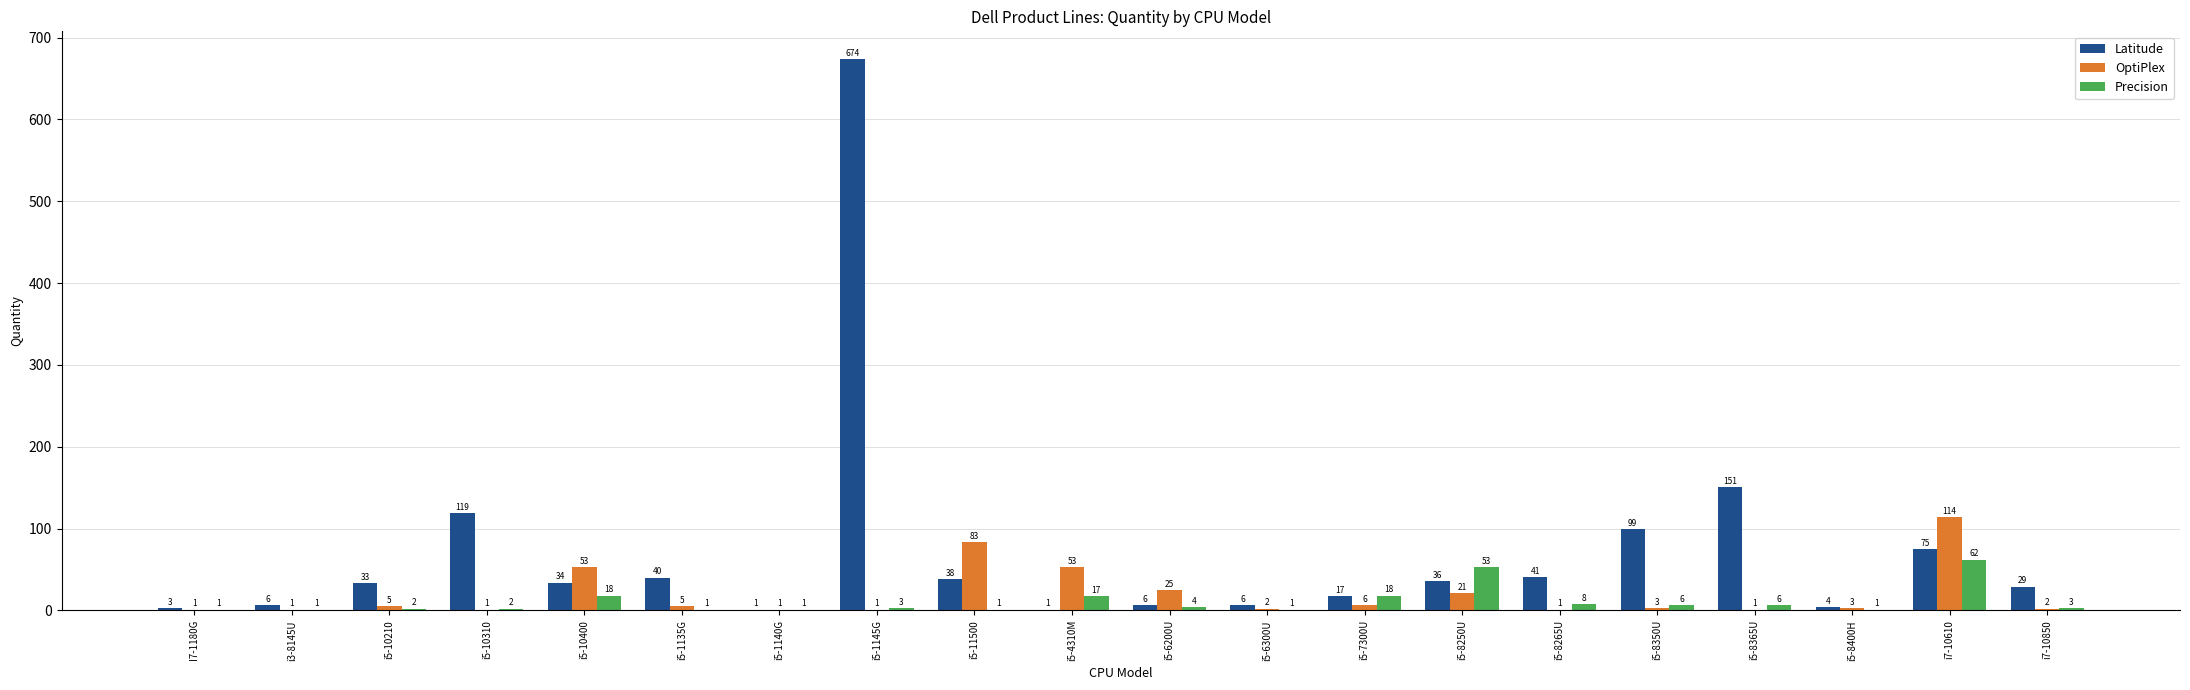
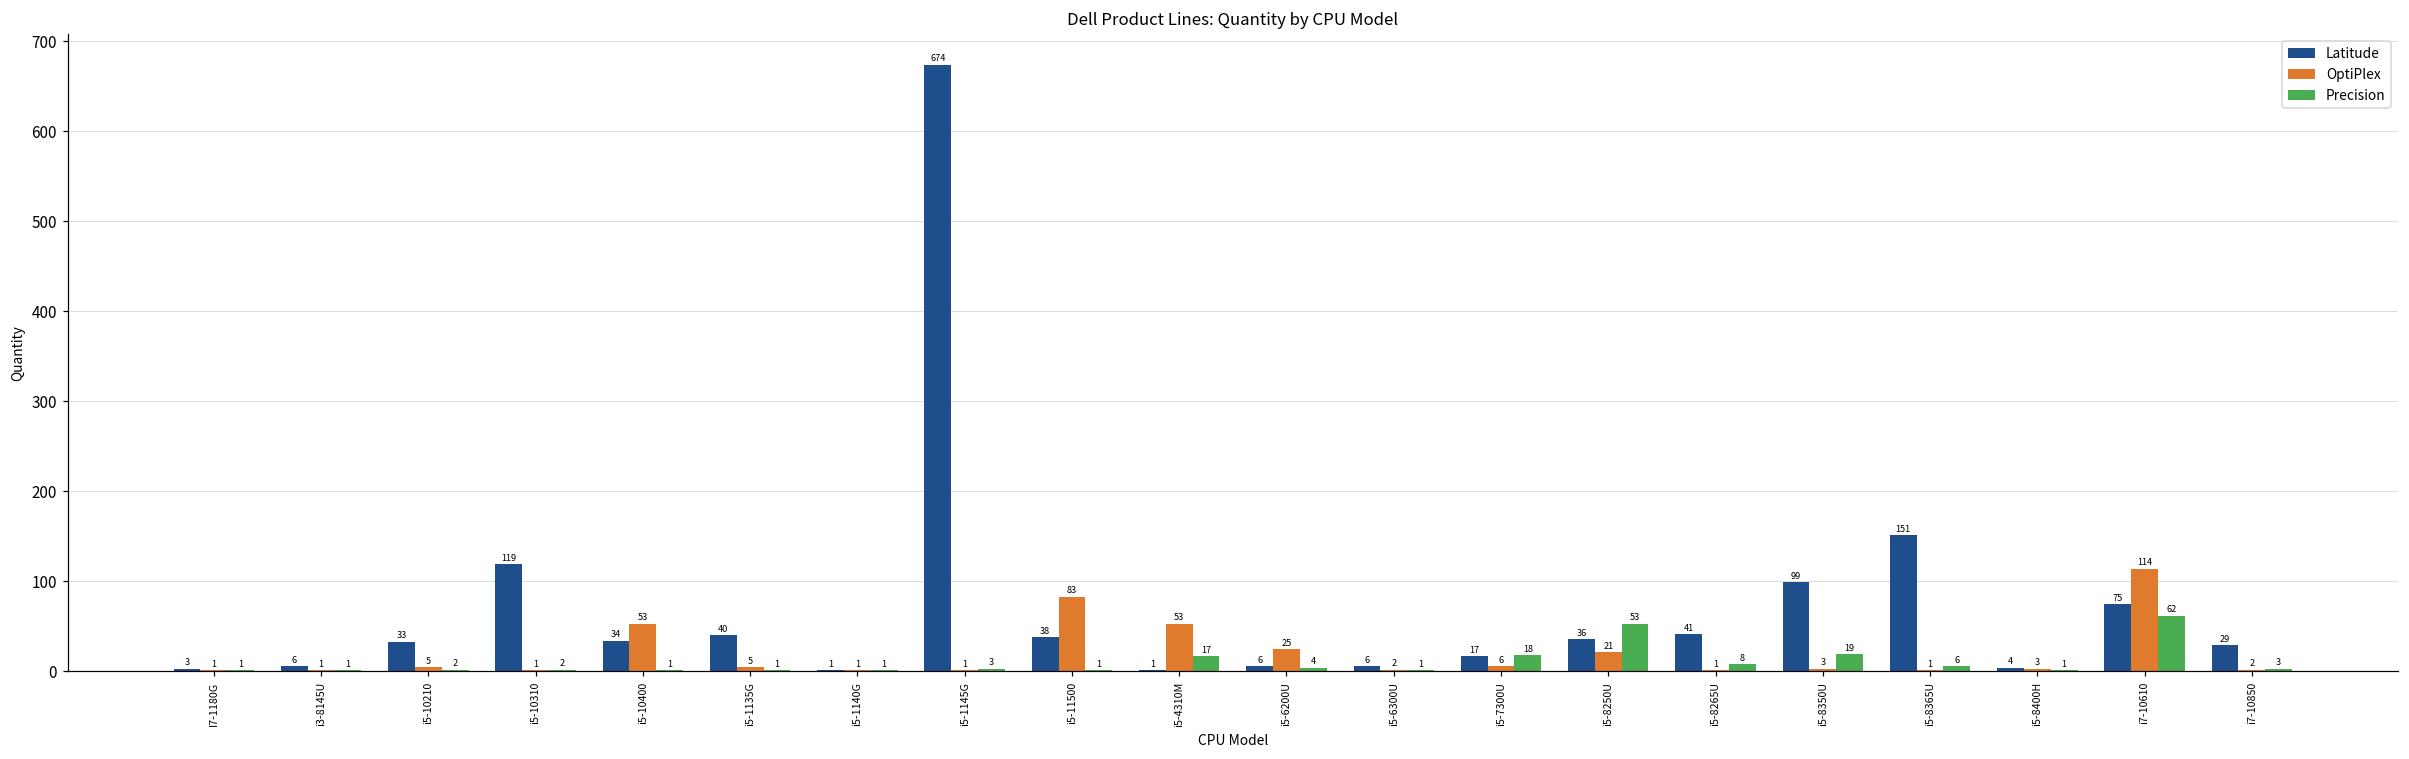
Precision, i5-10400: 18 -> 1
Precision, i5-8350U: 6 -> 19
